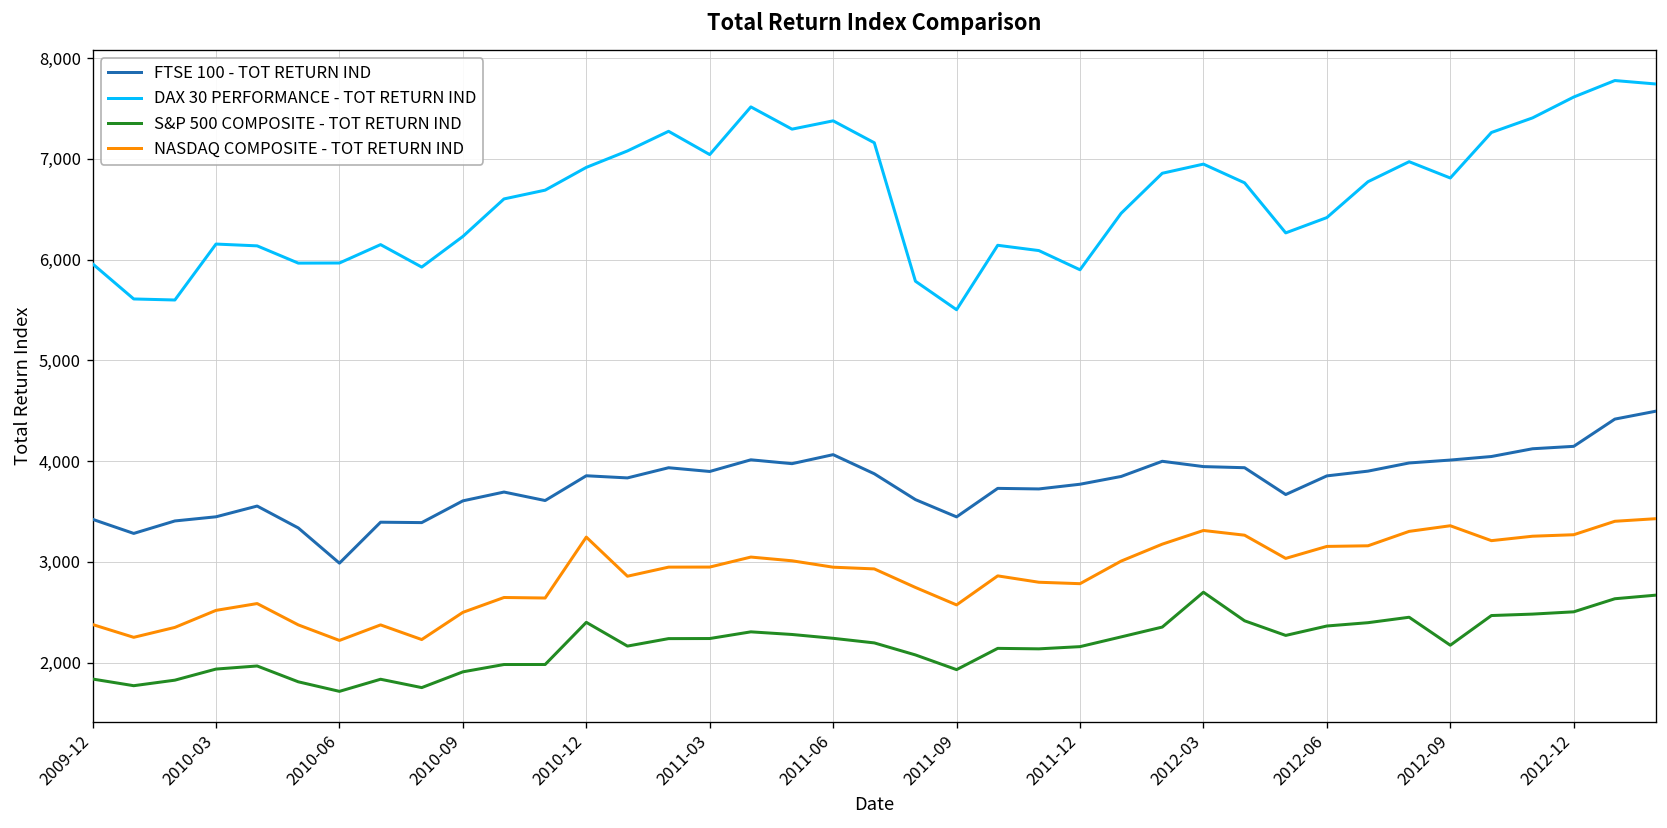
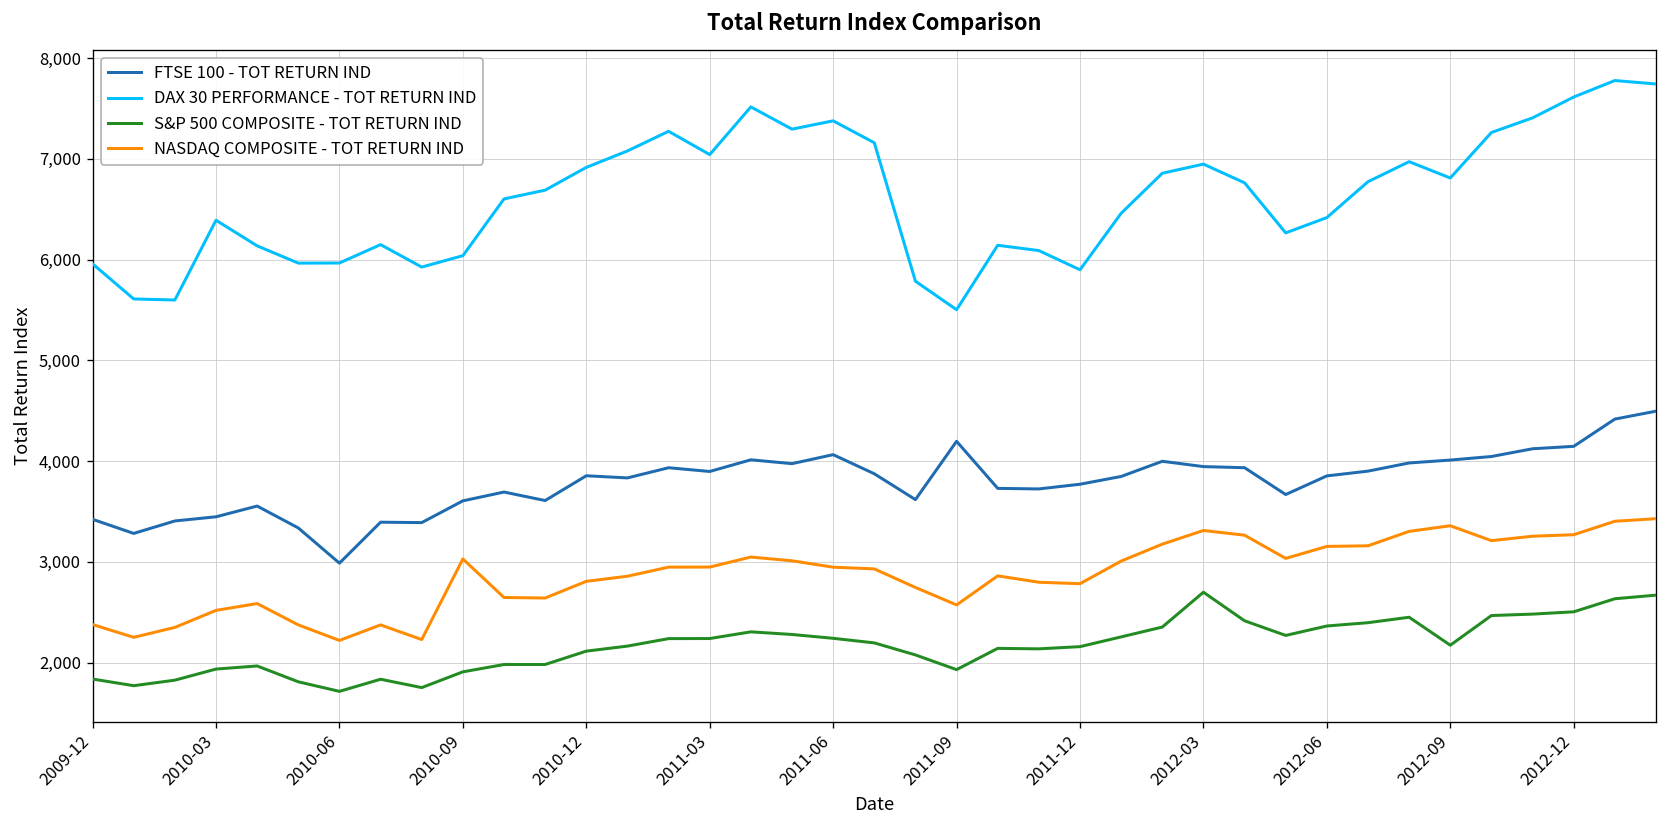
DAX 30 PERFORMANCE - TOT RETURN IND, 2010-03: 6,200 -> 6,400
DAX 30 PERFORMANCE - TOT RETURN IND, 2010-09: 6,200 -> 6,000
NASDAQ COMPOSITE - TOT RETURN IND, 2010-09: 2,500 -> 3,000
S&P 500 COMPOSITE - TOT RETURN IND, 2010-12: 2,400 -> 2,100
NASDAQ COMPOSITE - TOT RETURN IND, 2010-12: 3,200 -> 2,800
FTSE 100 - TOT RETURN IND, 2011-09: 3,400 -> 4,200
